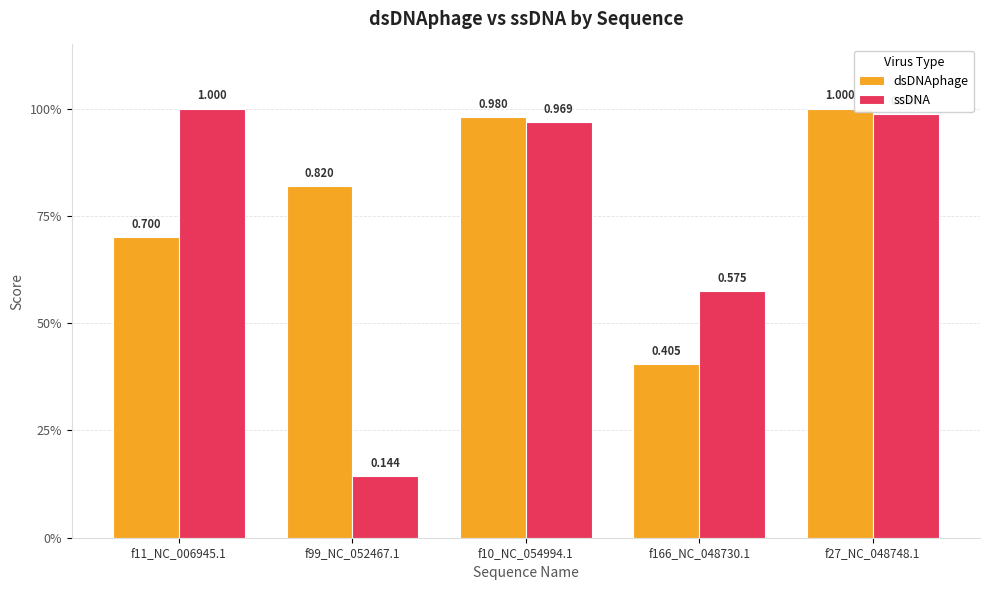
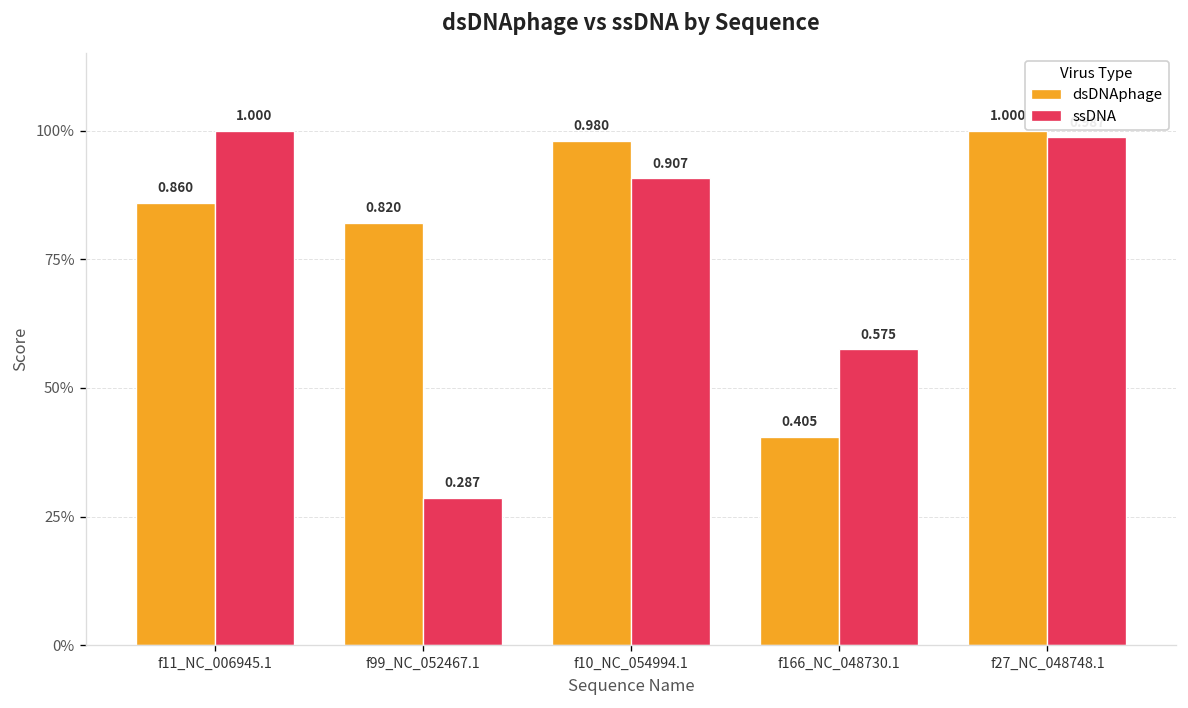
dsDNAphage, f11_NC_006945.1: 0.700 -> 0.860
ssDNA, f99_NC_052467.1: 0.144 -> 0.287
ssDNA, f10_NC_054994.1: 0.969 -> 0.907
